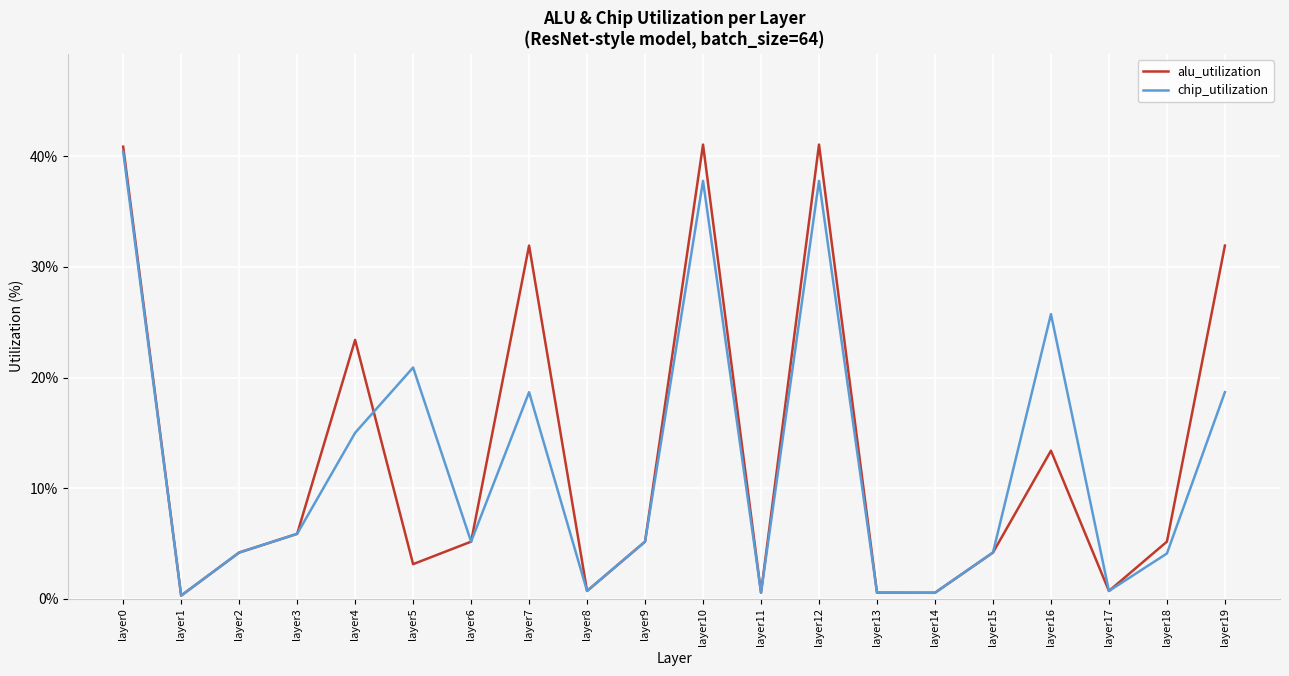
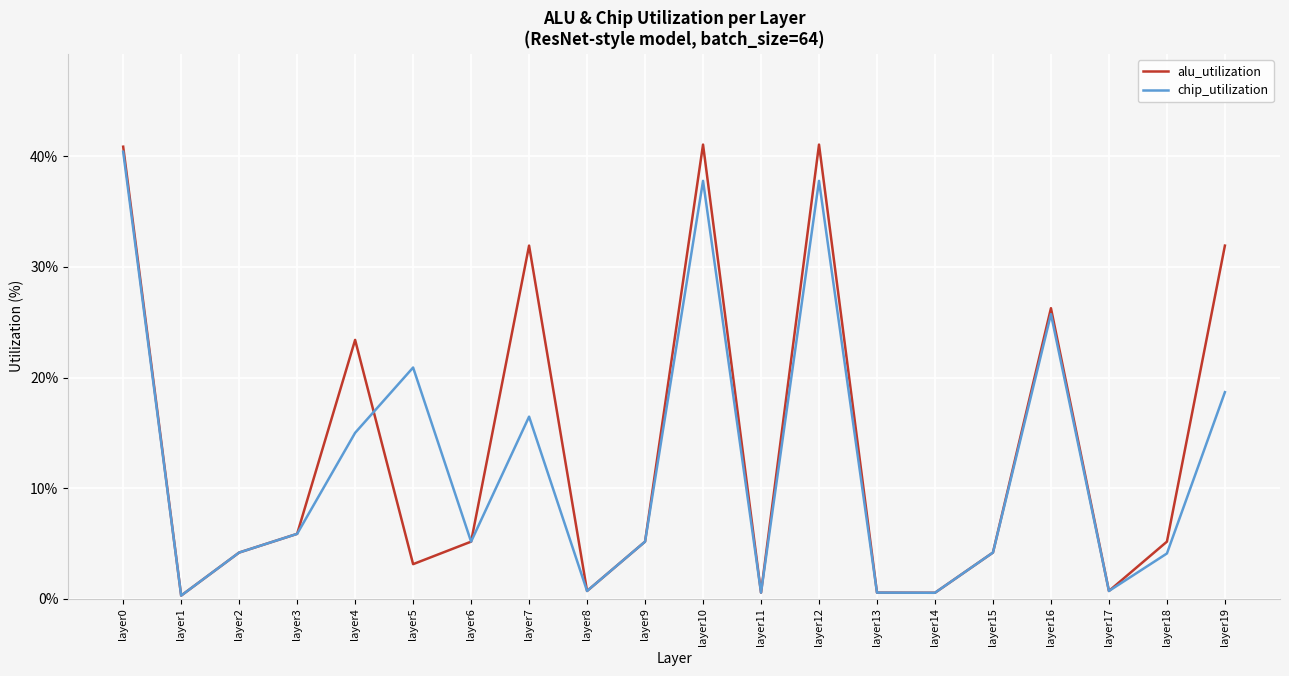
chip_utilization, layer7: 18.7% -> 16.5%
alu_utilization, layer16: 13.4% -> 26.3%
